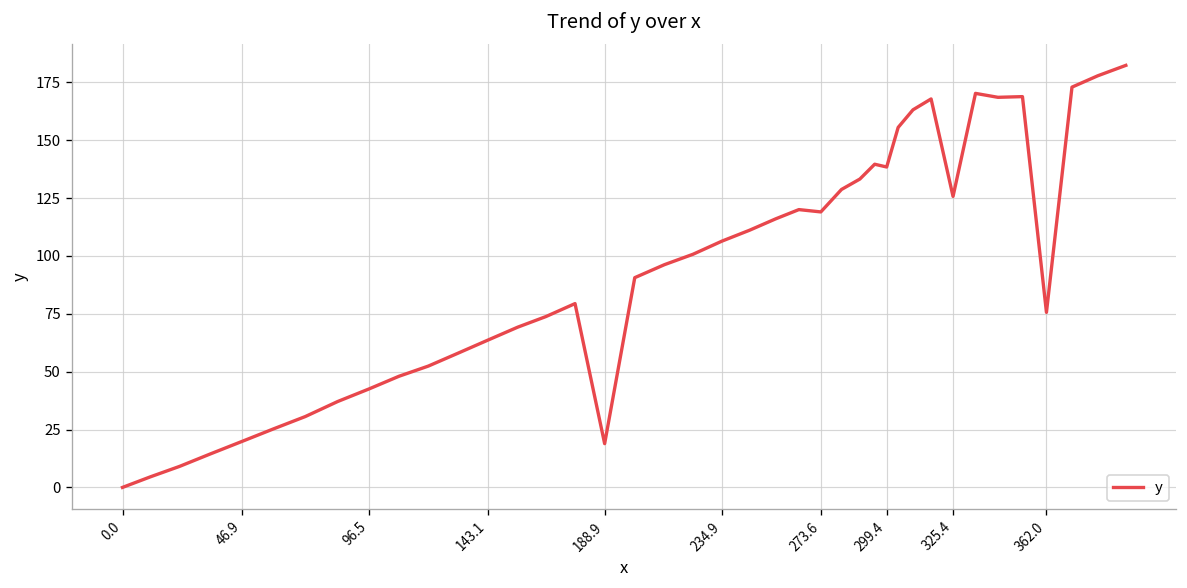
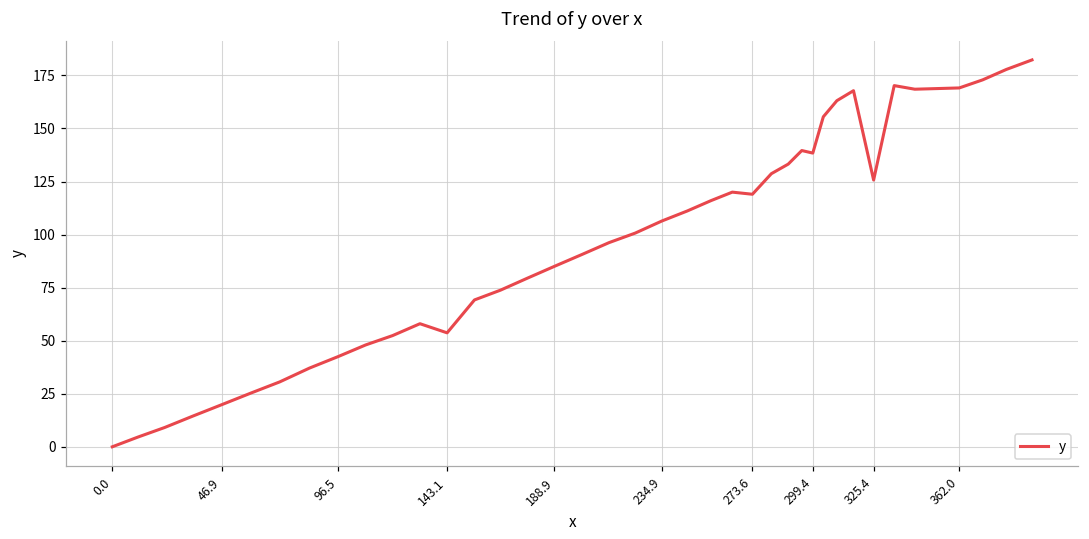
143.1: 64 -> 54
188.9: 19 -> 85
362.0: 76 -> 169
